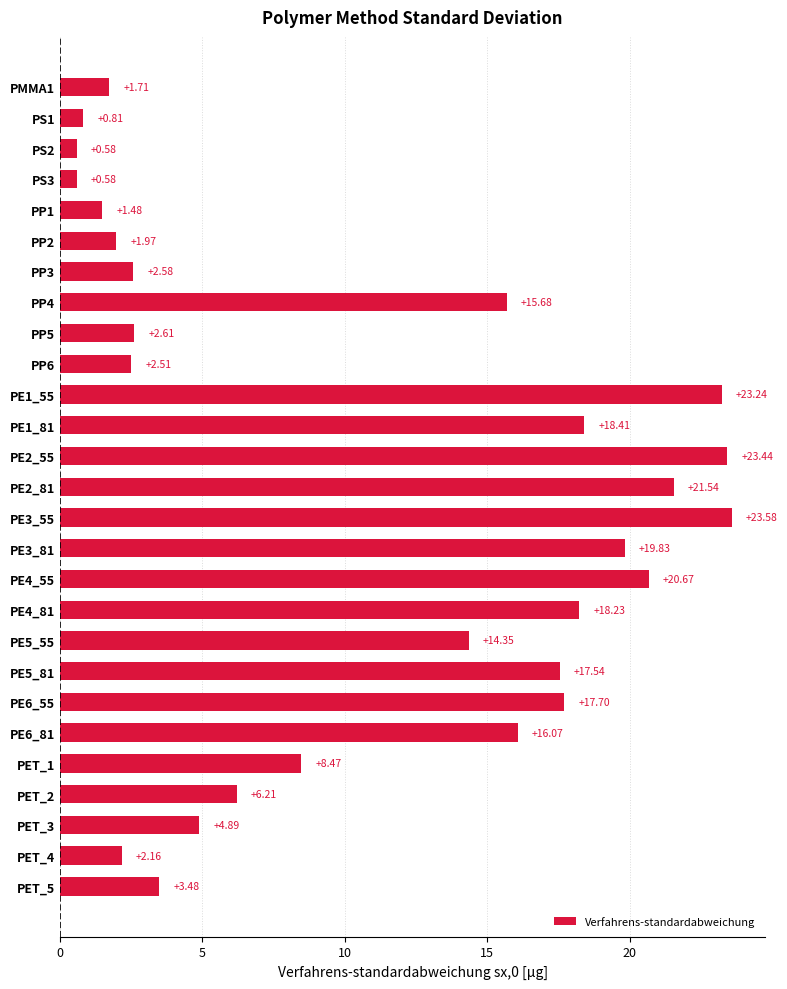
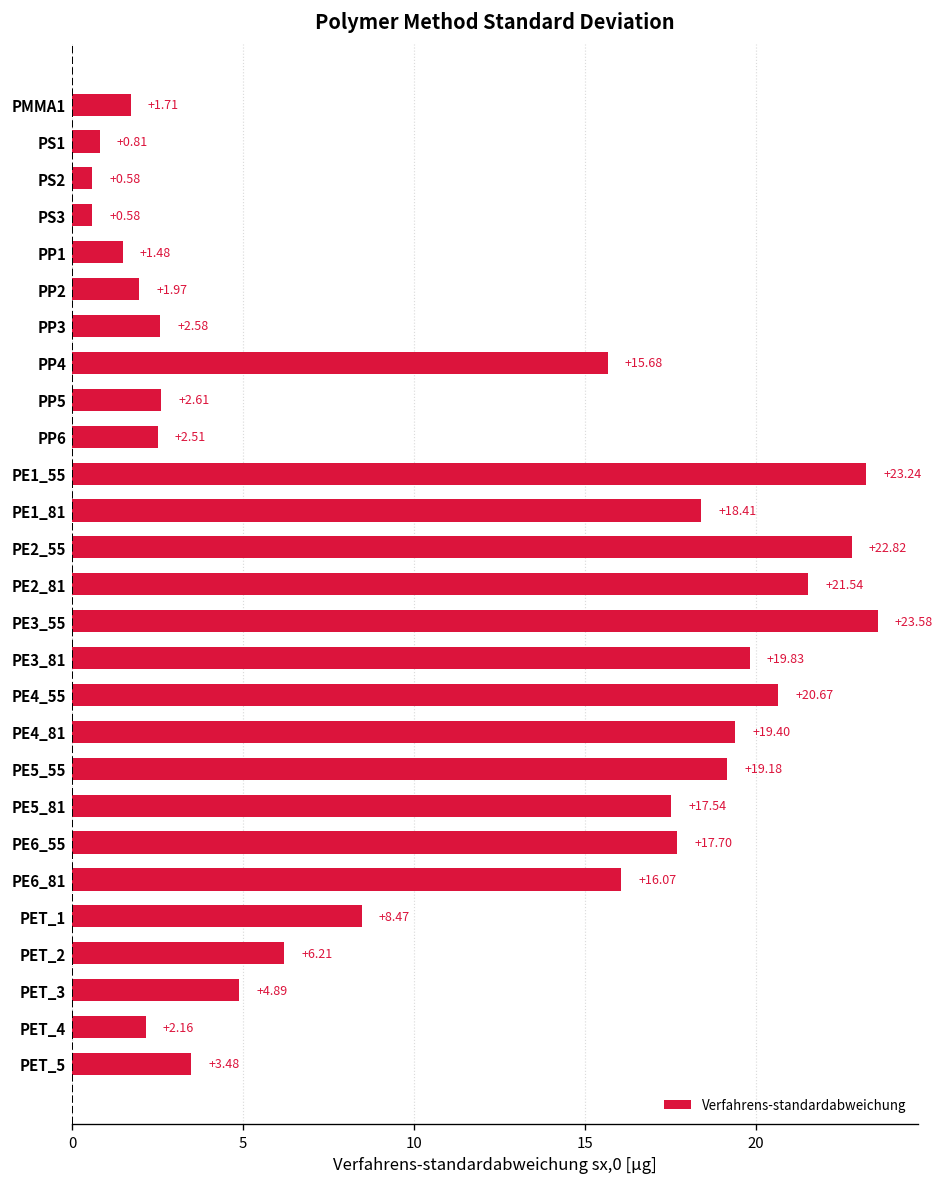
PE2_55: +23.44 -> +22.82
PE4_81: +18.23 -> +19.40
PE5_55: +14.35 -> +19.18
